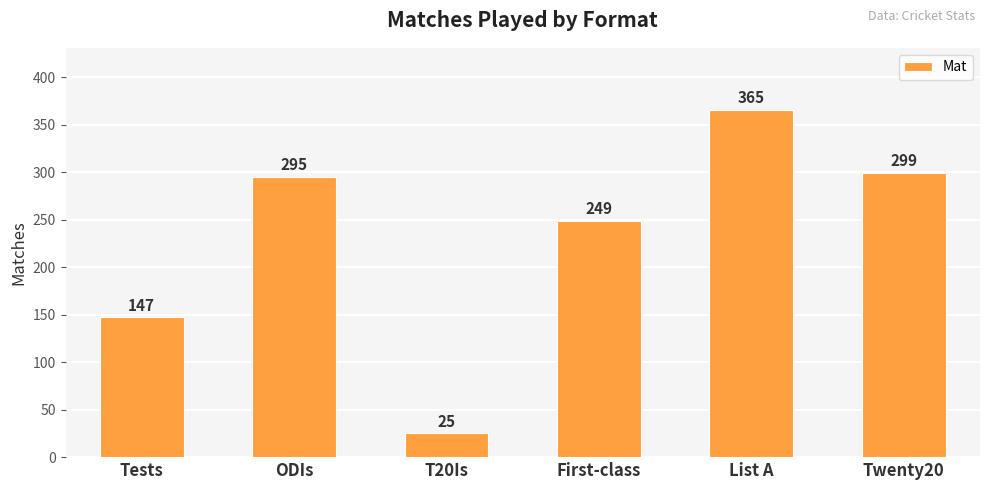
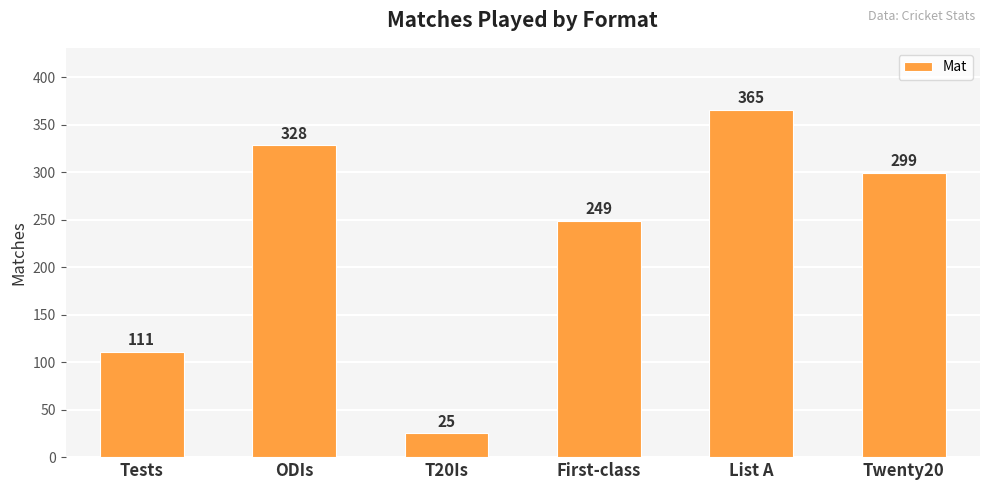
Tests: 147 -> 111
ODIs: 295 -> 328
